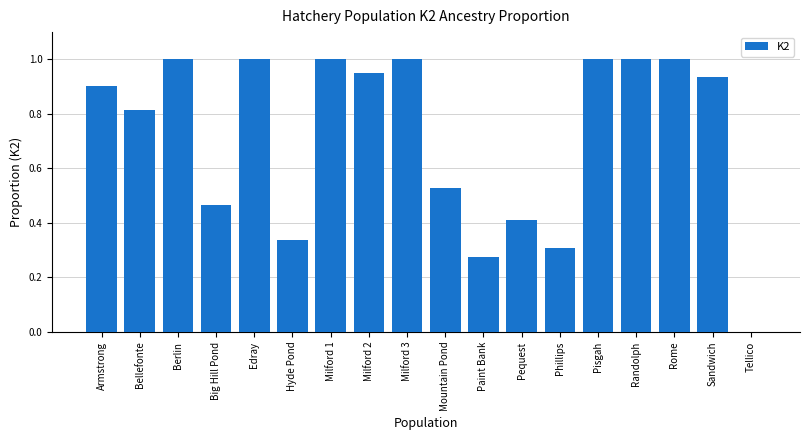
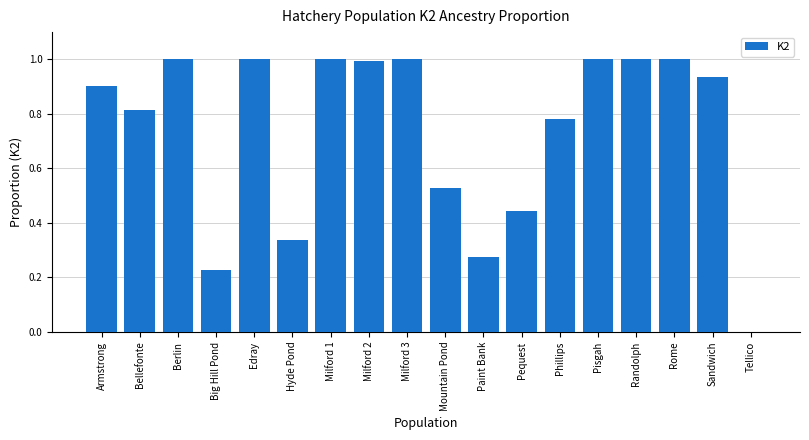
Big Hill Pond: 0.46 -> 0.23
Milford 2: 0.95 -> 0.99
Pequest: 0.41 -> 0.44
Phillips: 0.31 -> 0.78
